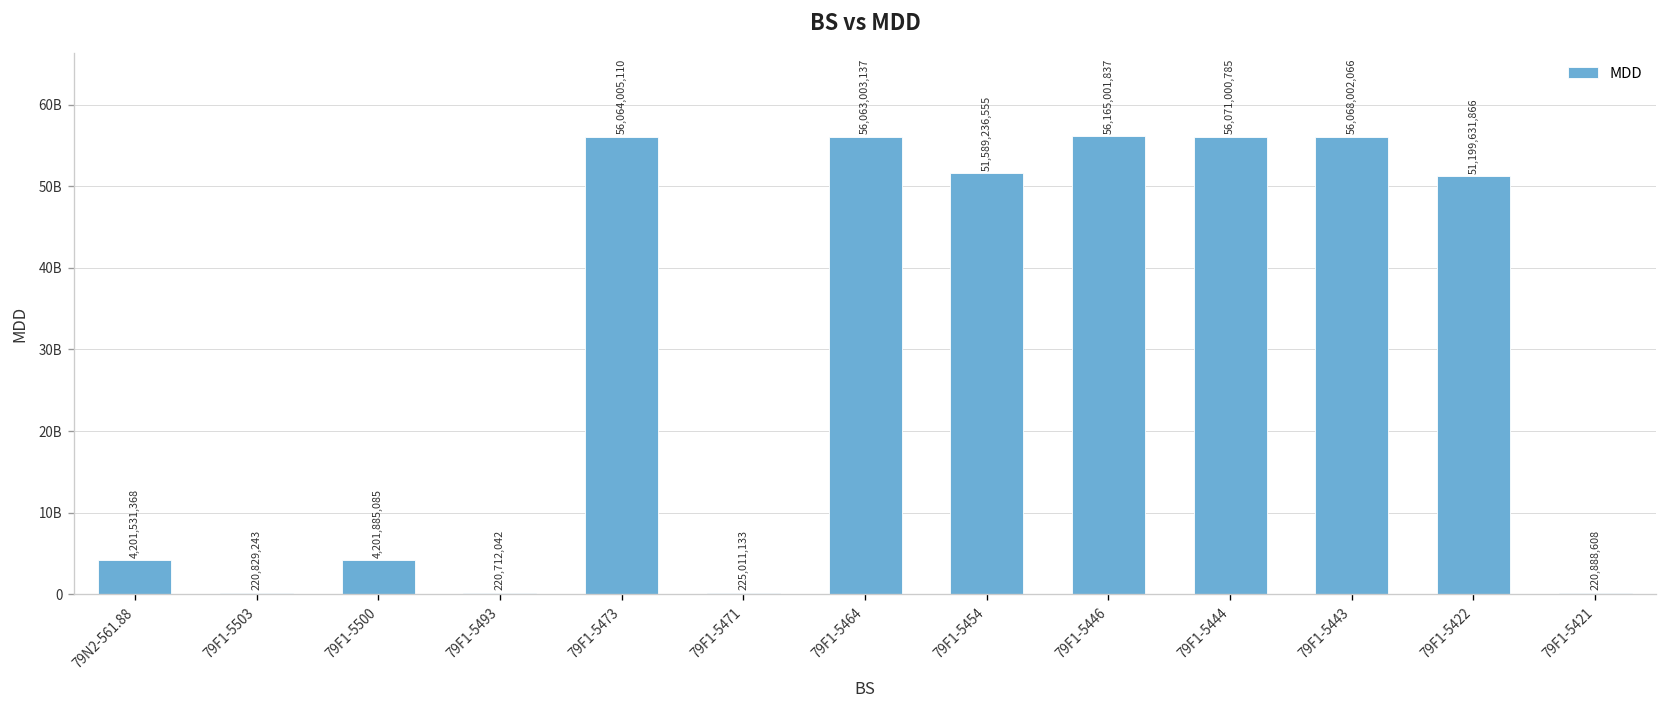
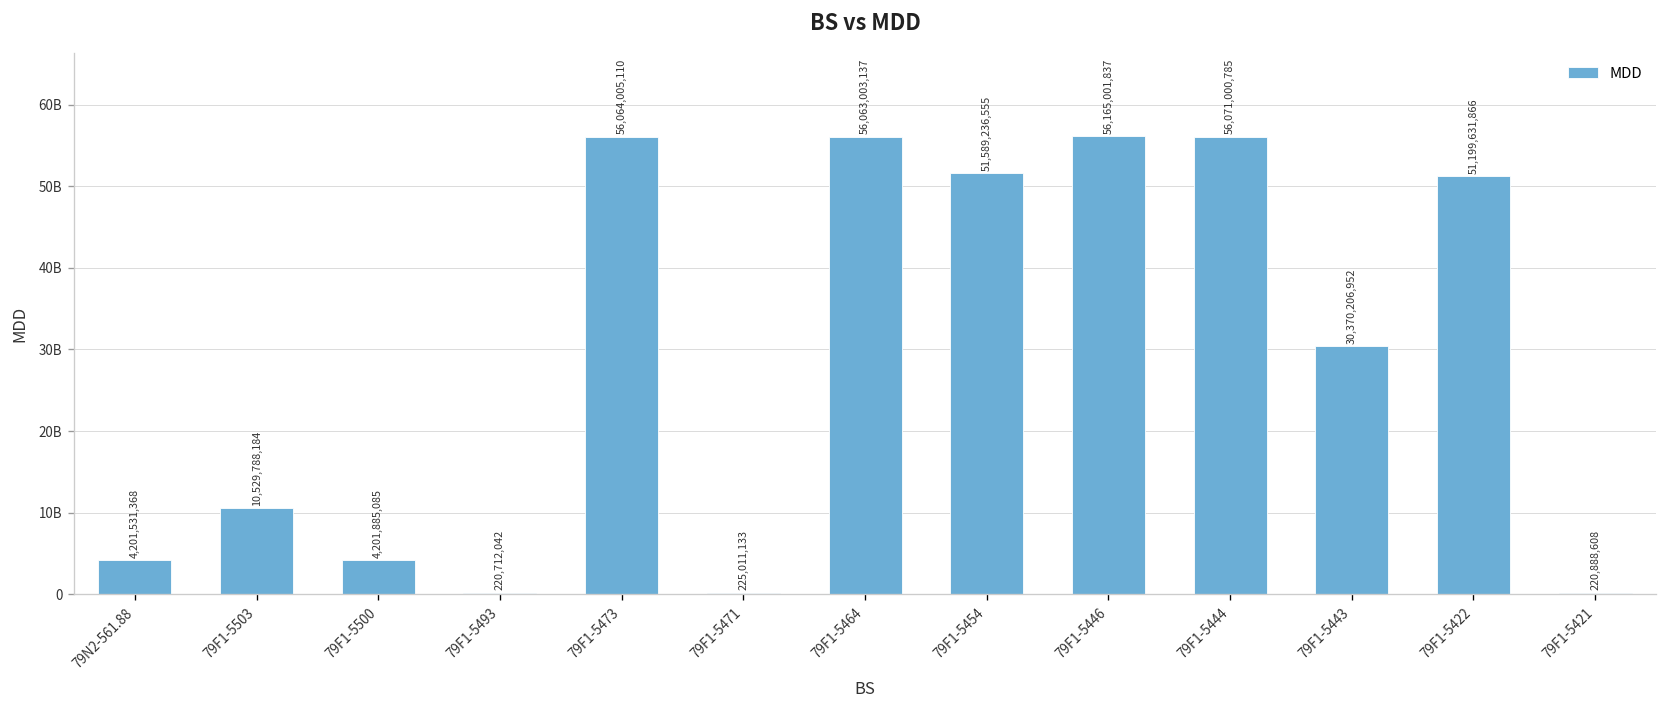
79F1-5503: 220,829,243 -> 10,529,788,184
79F1-5443: 56,068,002,066 -> 30,370,206,952
